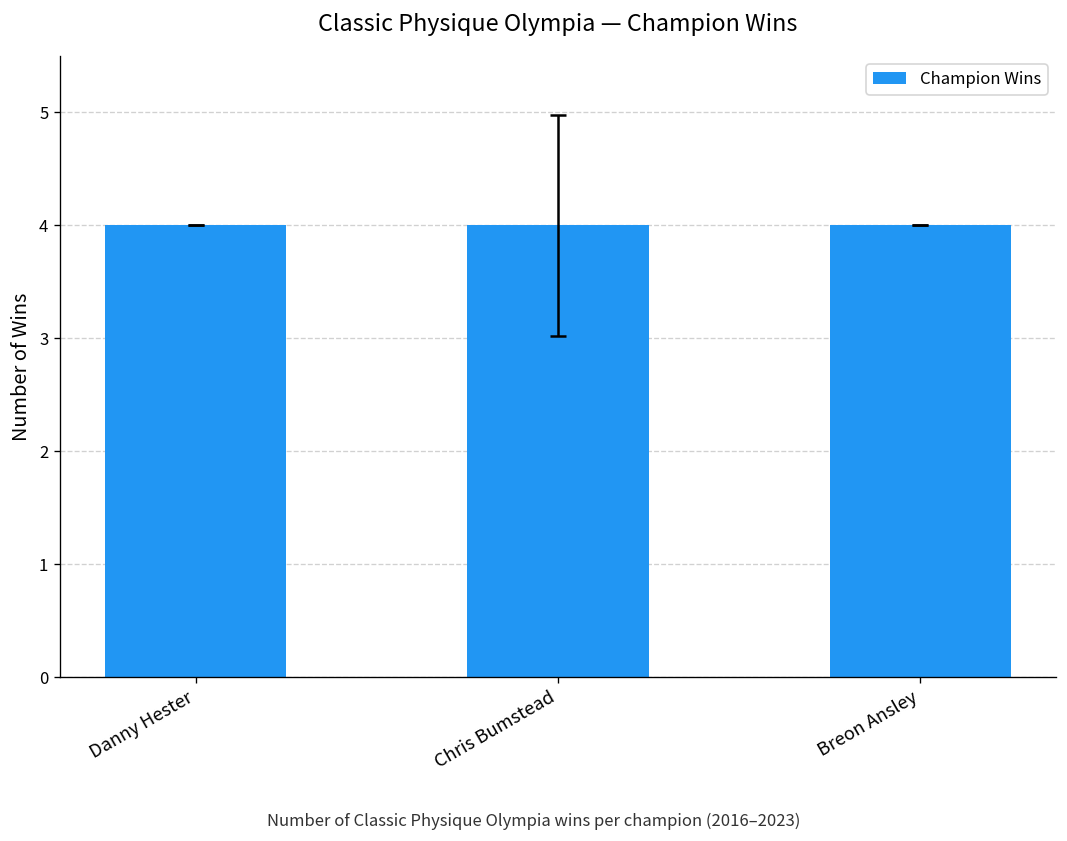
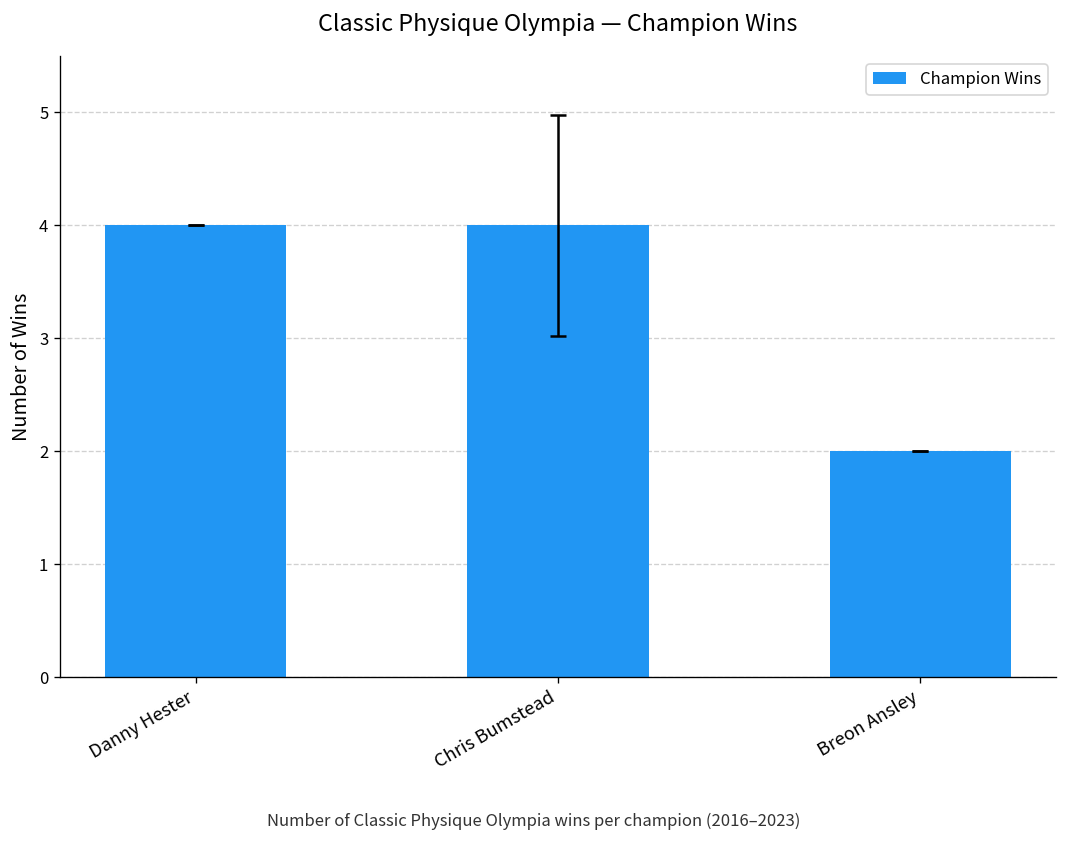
Champion Wins, Breon Ansley: 4 -> 2
